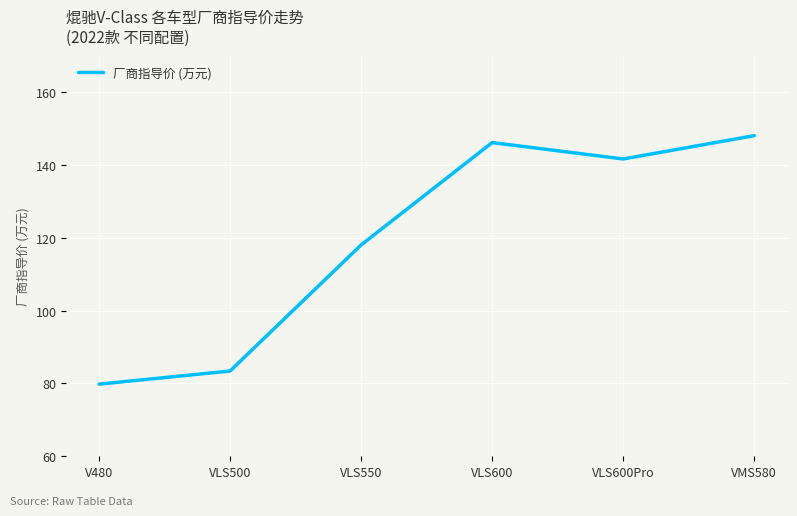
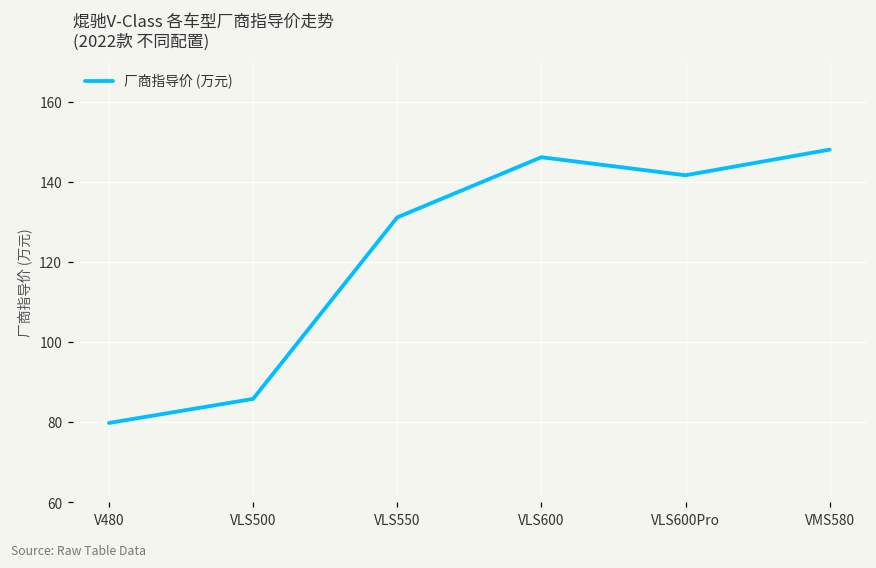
VLS500: 83 -> 86
VLS550: 118 -> 131
